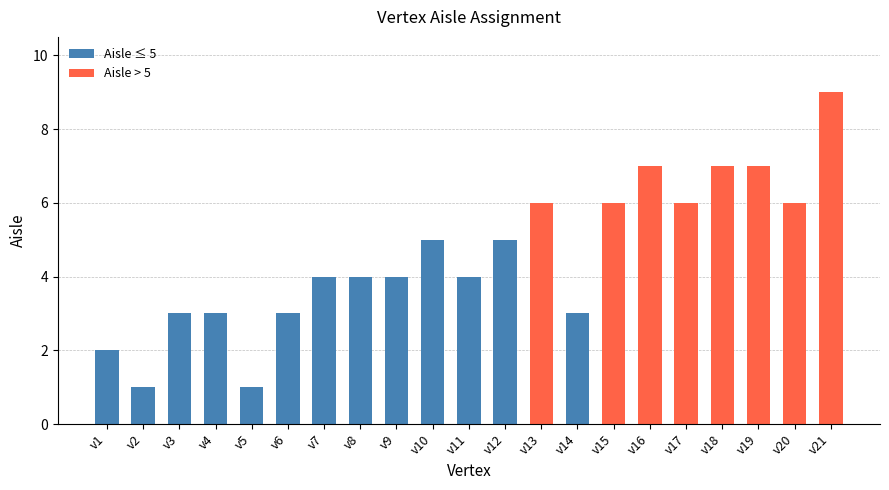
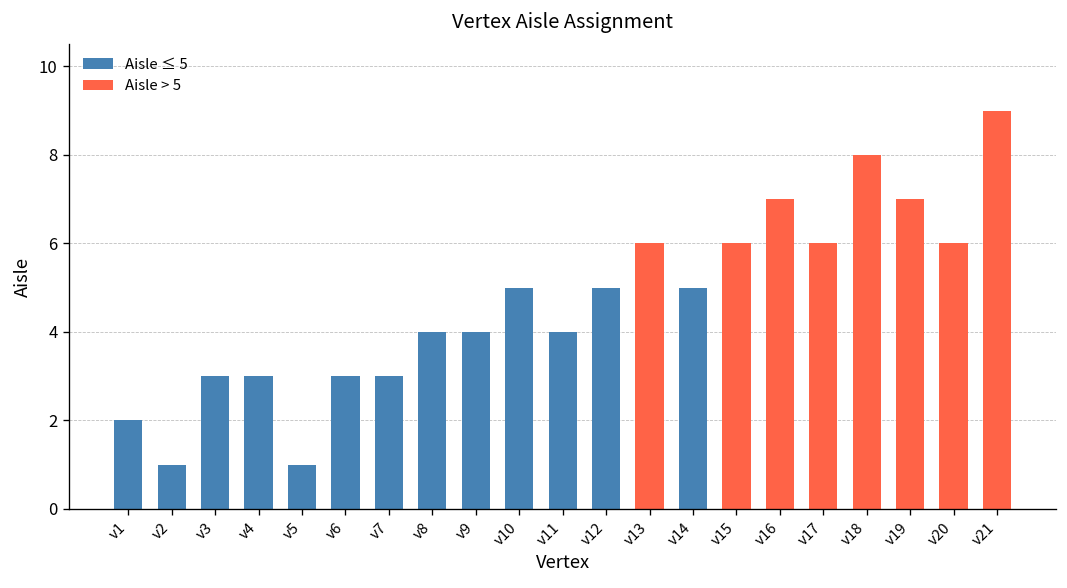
Aisle ≤ 5, v7: 4 -> 3
Aisle ≤ 5, v14: 3 -> 5
Aisle > 5, v18: 7 -> 8
